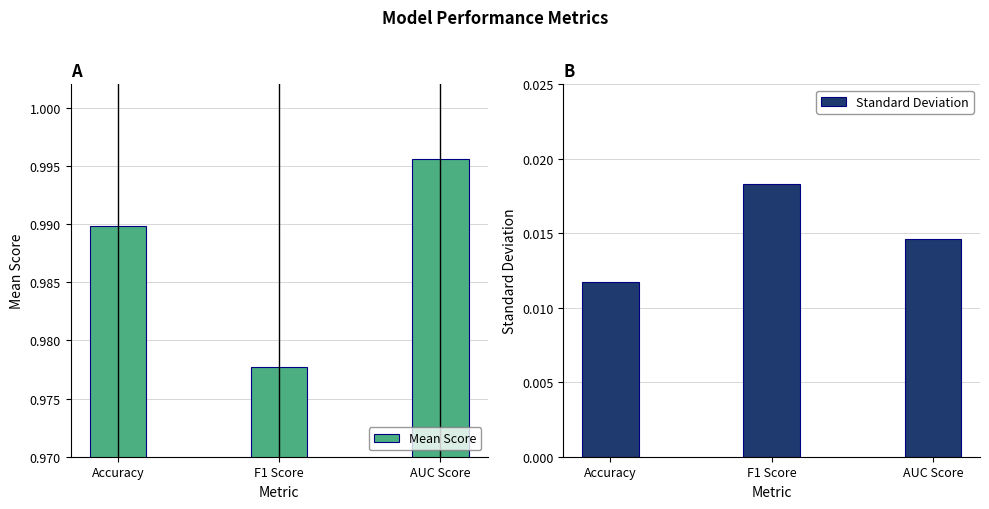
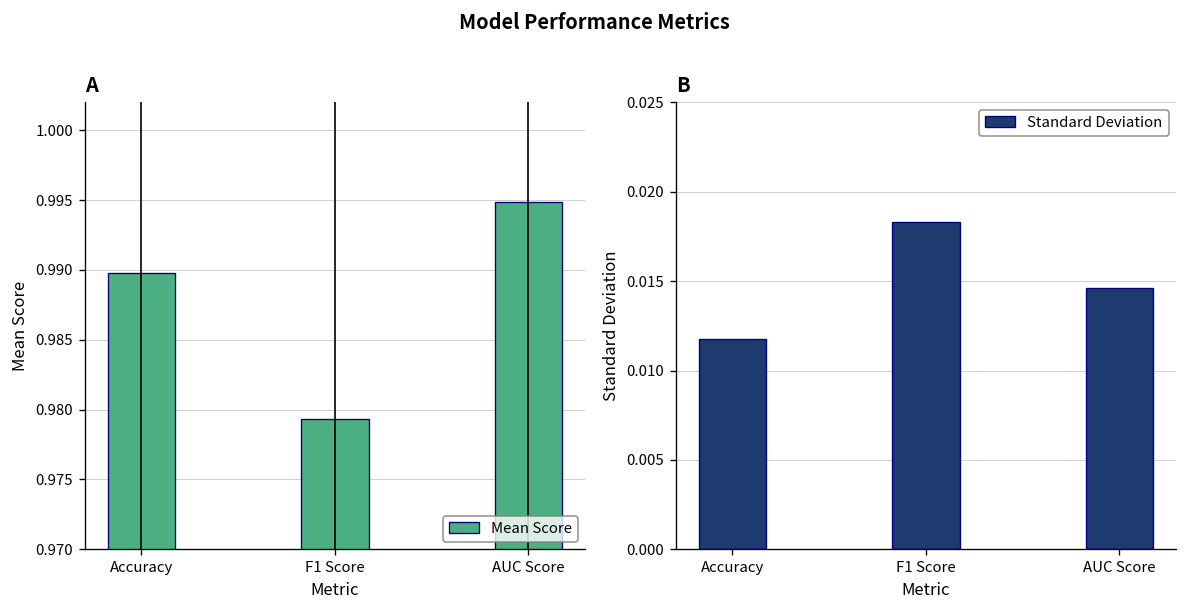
A, Mean Score, F1 Score: 0.9777 -> 0.9793
A, Mean Score, AUC Score: 0.9956 -> 0.9949
